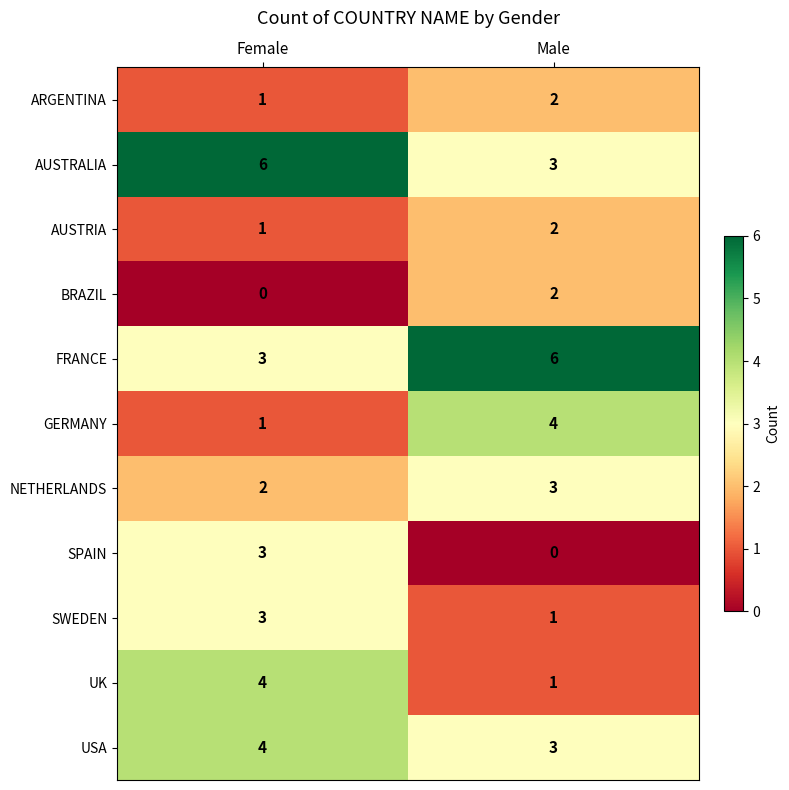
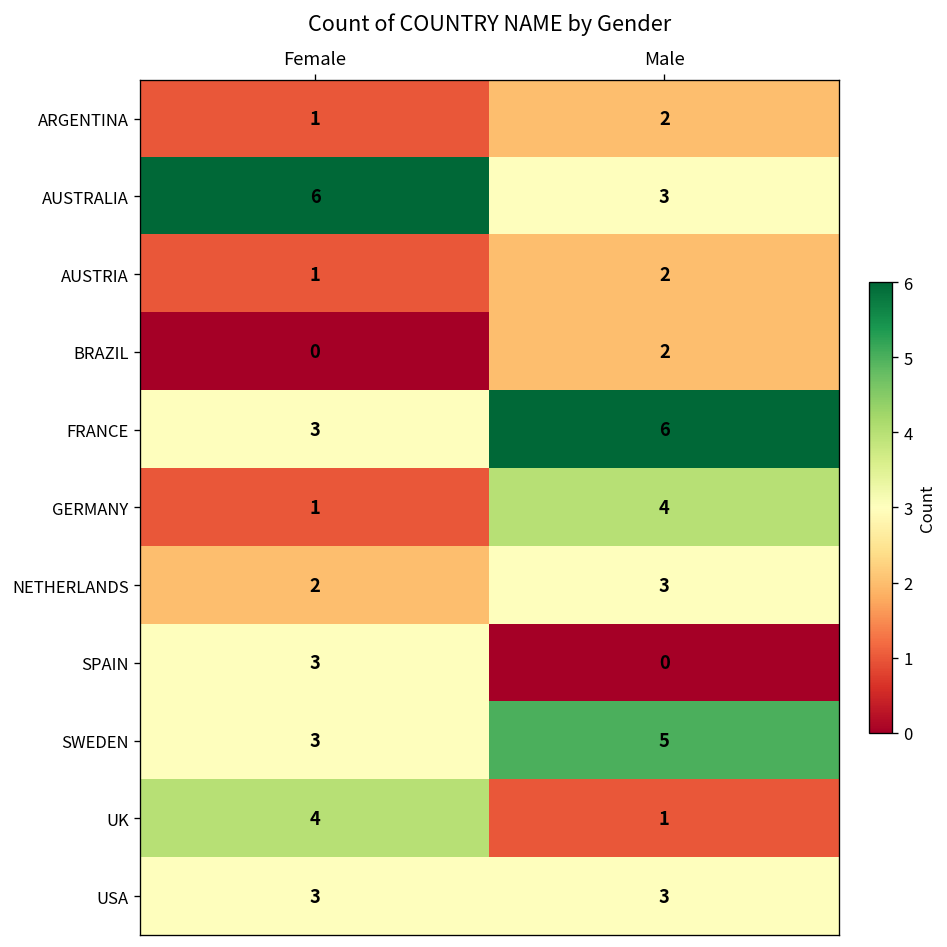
SWEDEN, Male: 1 -> 5
USA, Female: 4 -> 3
